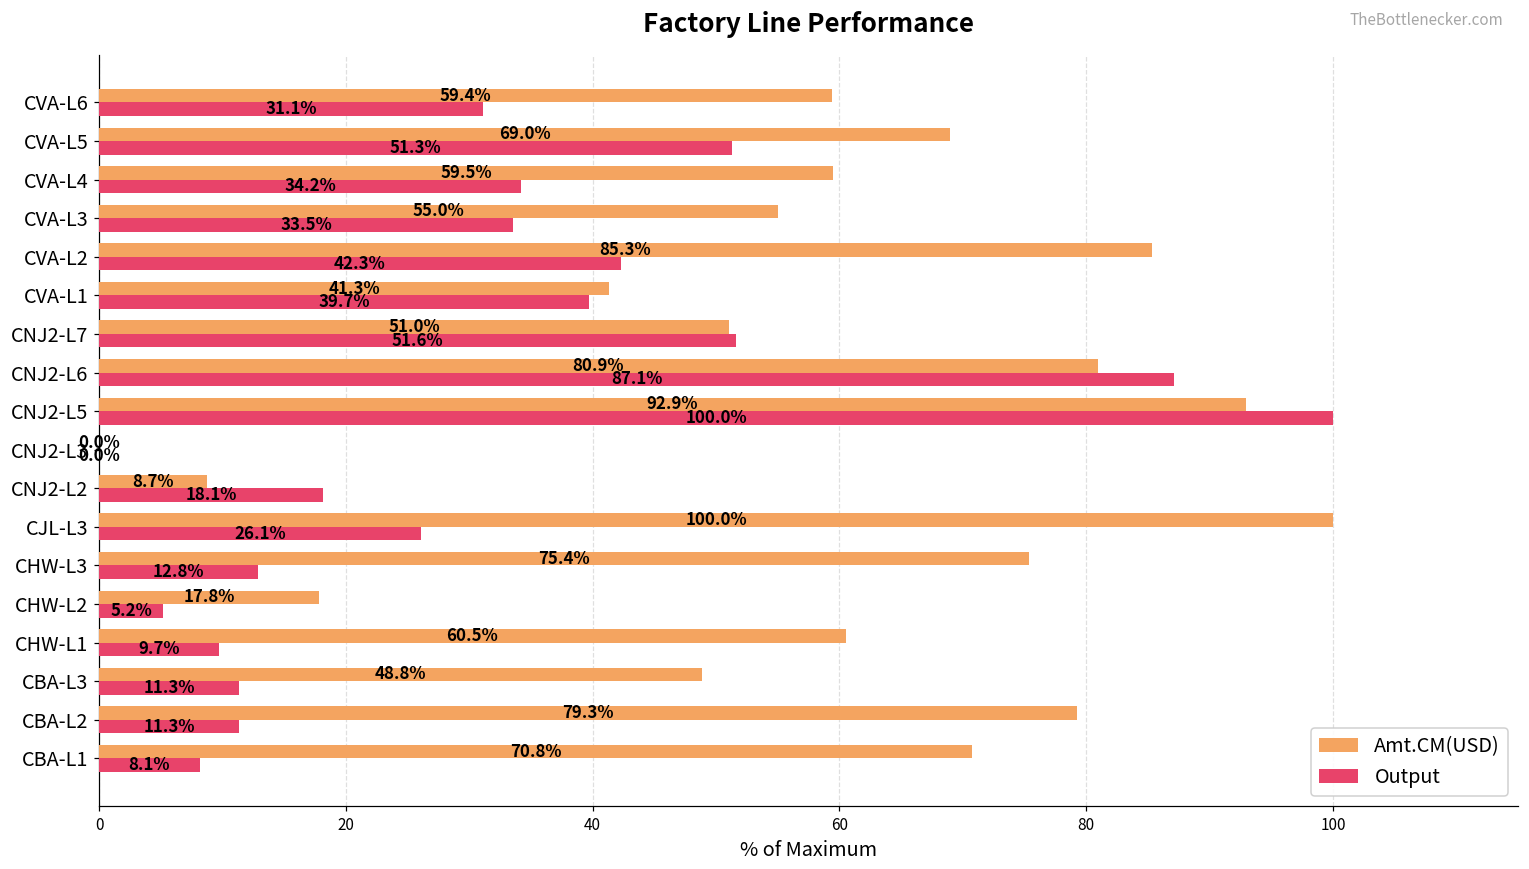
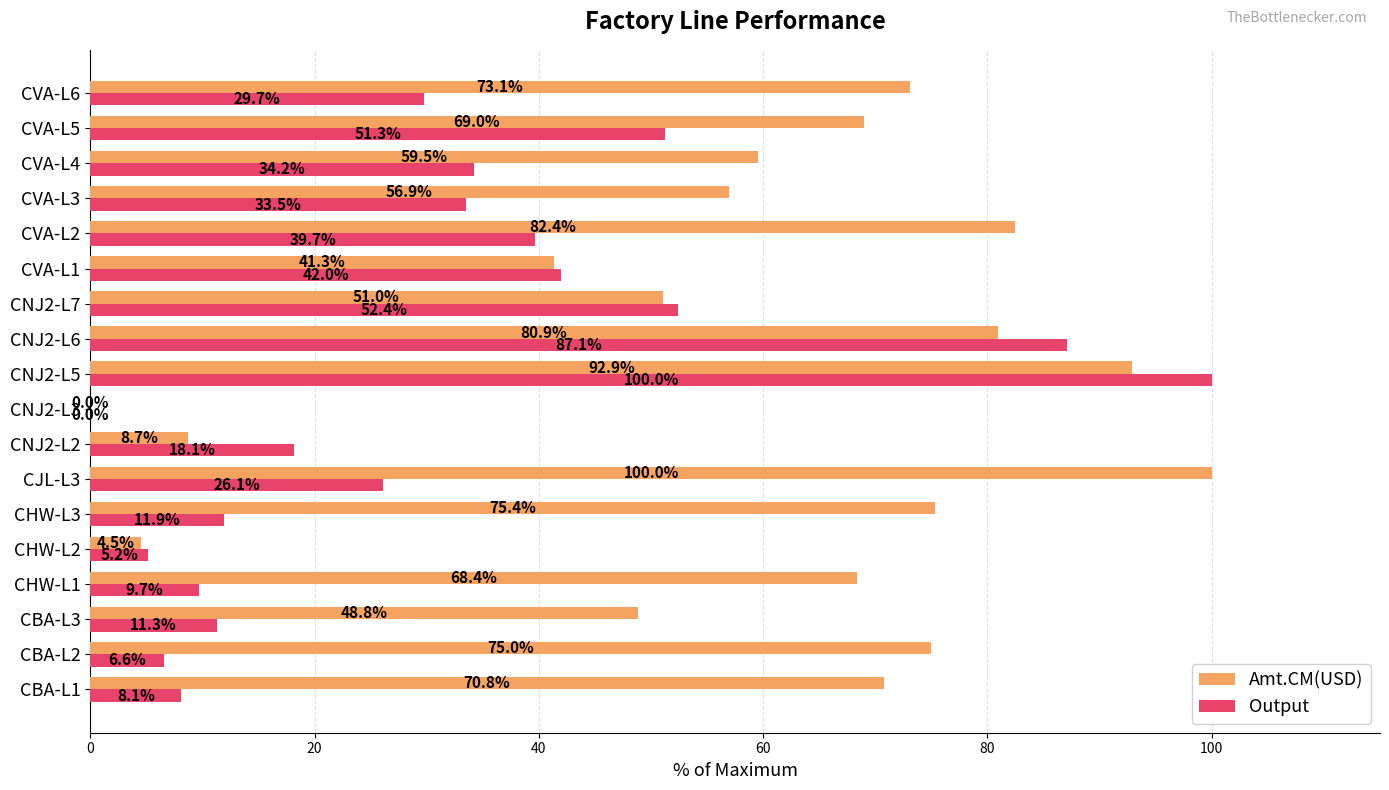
Amt.CM(USD), CVA-L6: 59.4% -> 73.1%
Output, CVA-L6: 31.1% -> 29.7%
Amt.CM(USD), CVA-L3: 55.0% -> 56.9%
Amt.CM(USD), CVA-L2: 85.3% -> 82.4%
Output, CVA-L2: 42.3% -> 39.7%
Output, CVA-L1: 39.7% -> 42.0%
Output, CNJ2-L7: 51.6% -> 52.4%
Output, CHW-L3: 12.8% -> 11.9%
Amt.CM(USD), CHW-L2: 17.8% -> 4.5%
Amt.CM(USD), CHW-L1: 60.5% -> 68.4%
Amt.CM(USD), CBA-L2: 79.3% -> 75.0%
Output, CBA-L2: 11.3% -> 6.6%
